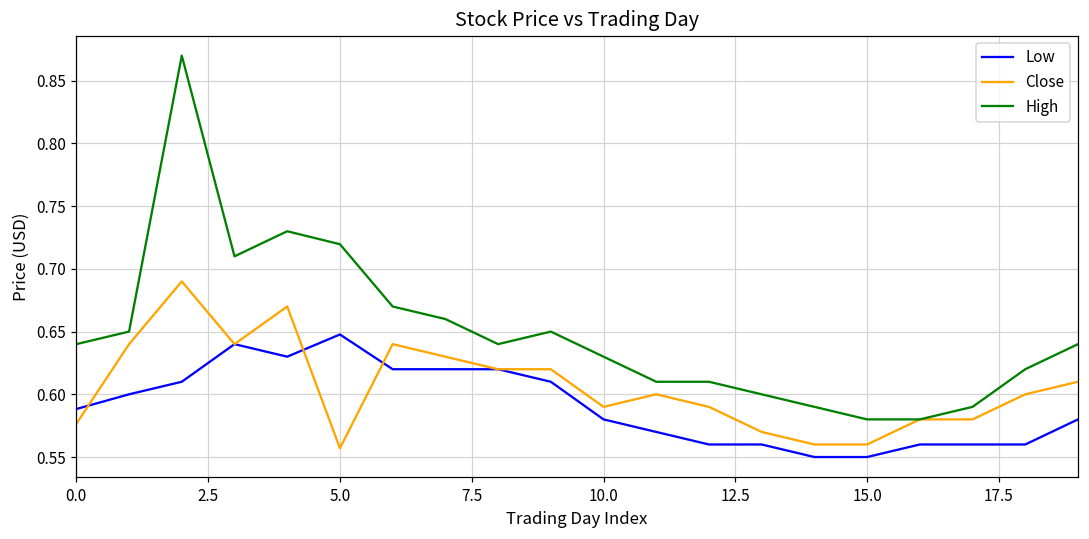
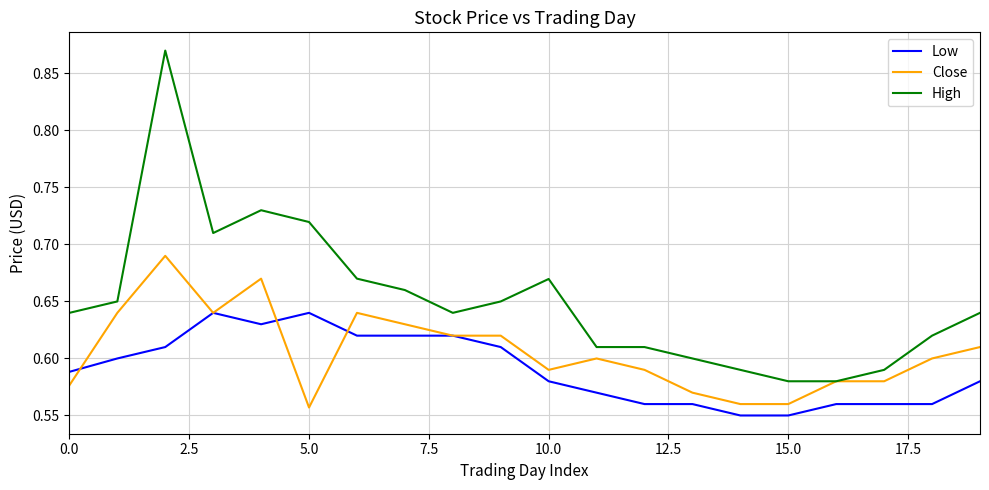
Low, 5.0: 0.648 -> 0.640
High, 10.0: 0.630 -> 0.670
